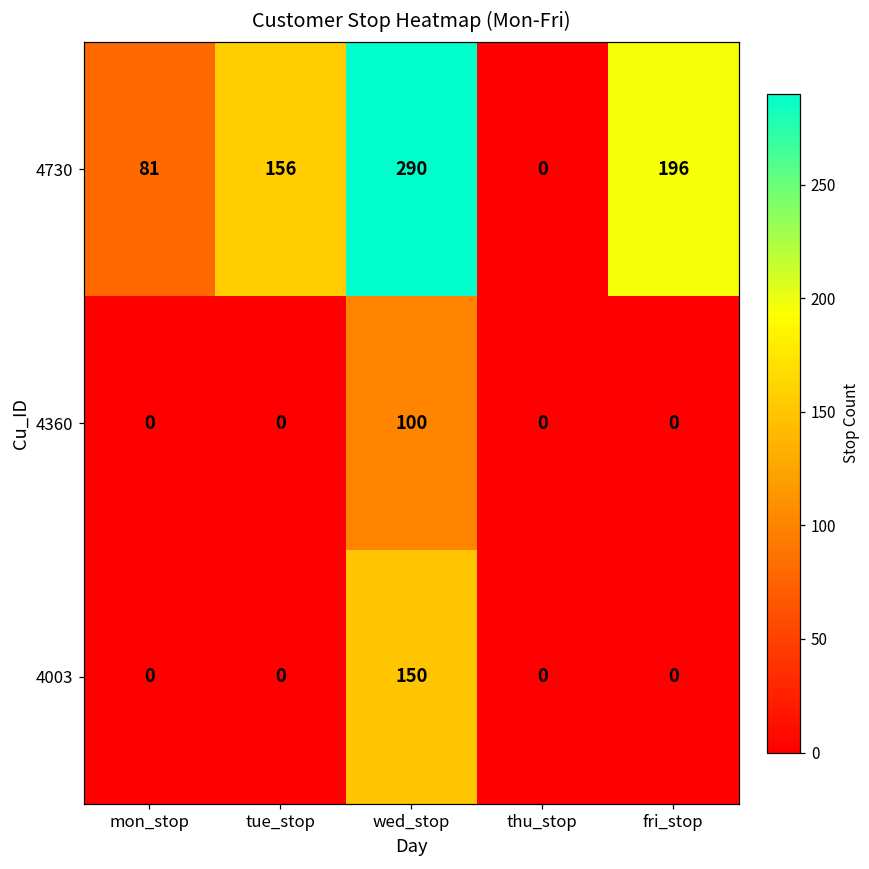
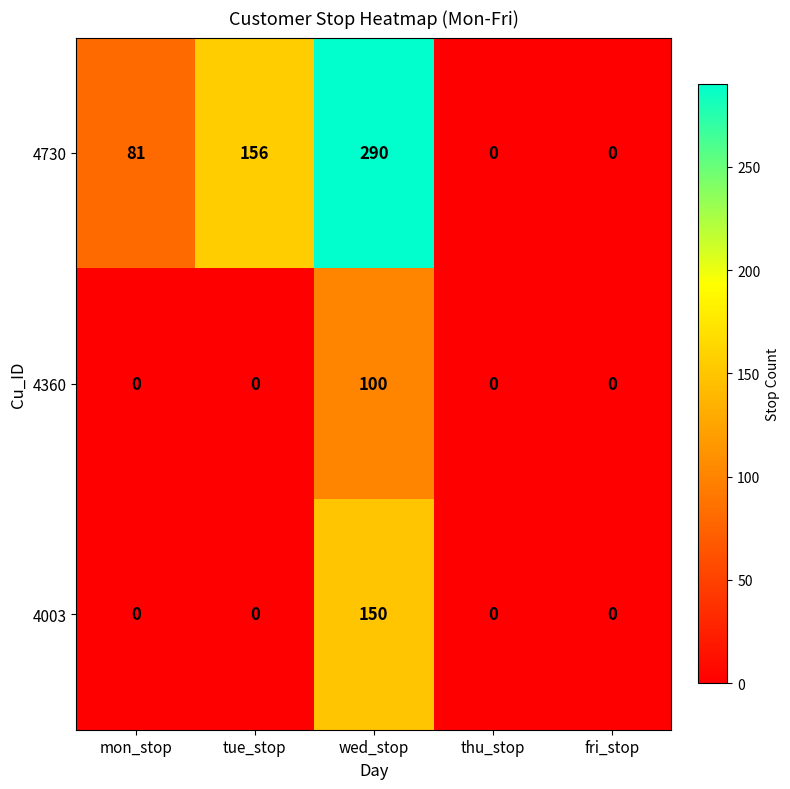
4730, fri_stop: 196 -> 0
